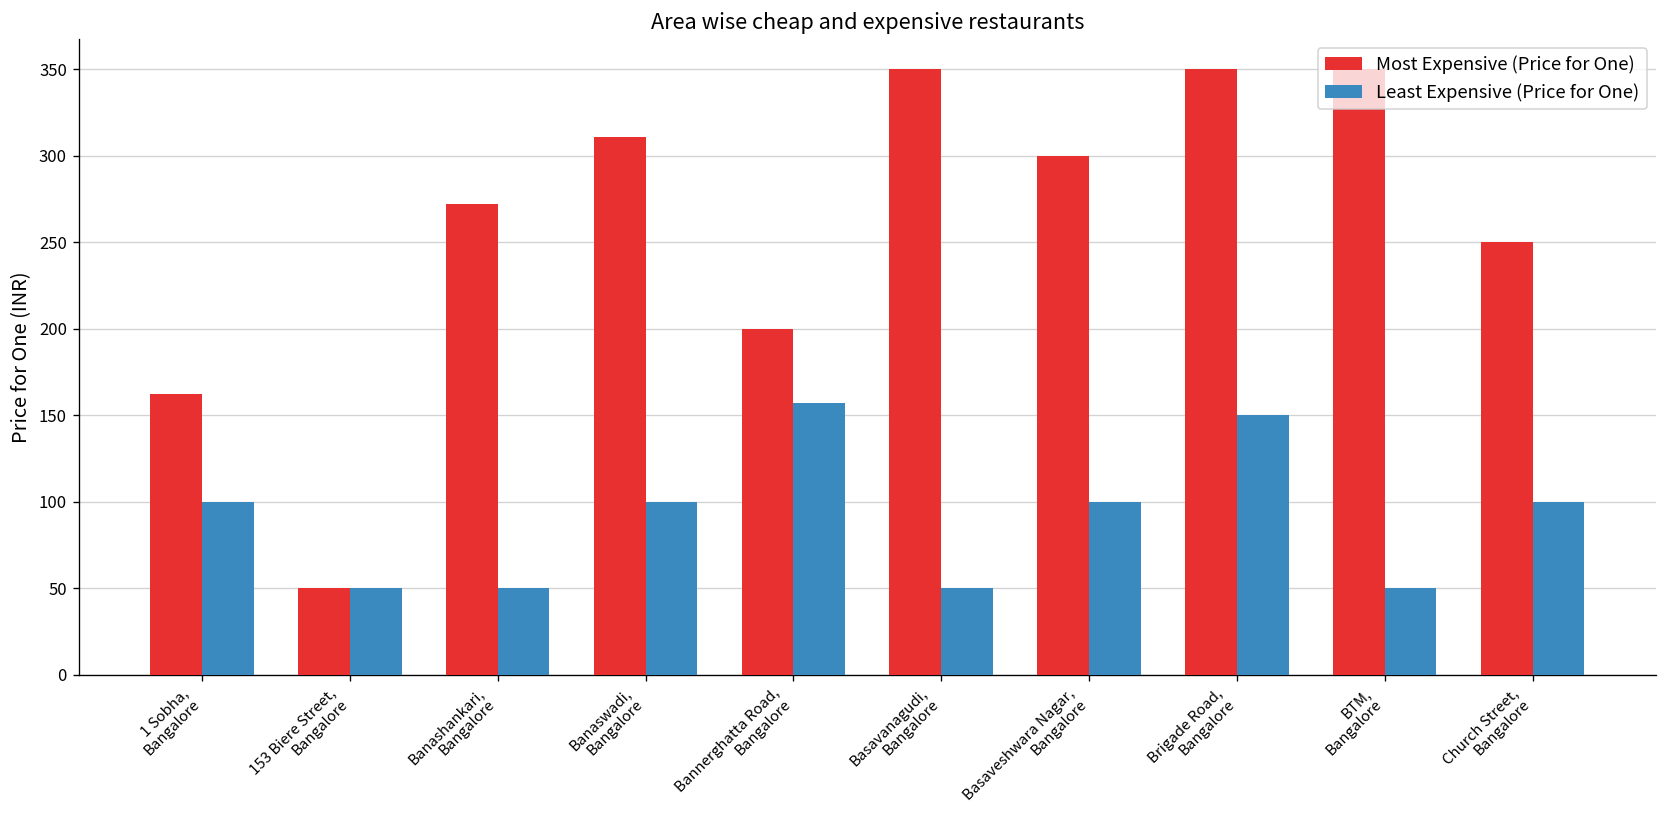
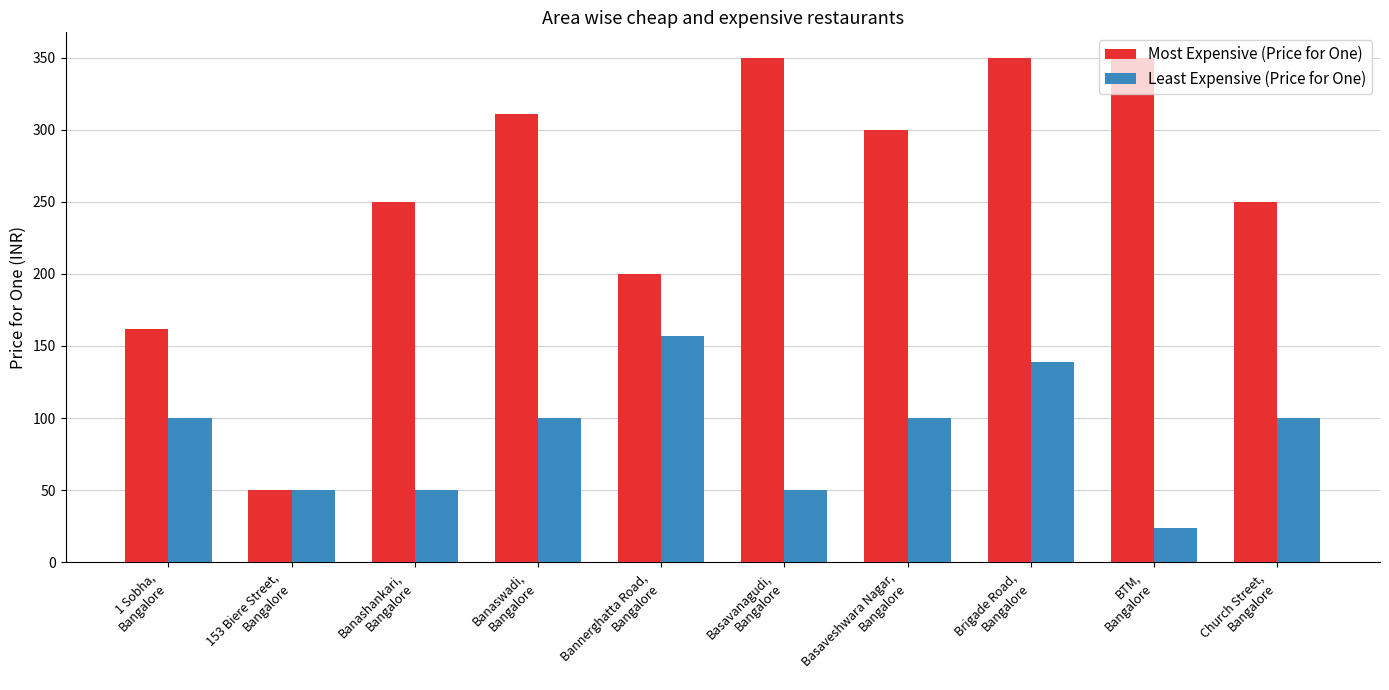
Most Expensive (Price for One), Banashankari, Bangalore: 272 -> 250
Least Expensive (Price for One), Brigade Road, Bangalore: 150 -> 139
Least Expensive (Price for One), BTM, Bangalore: 50 -> 24
